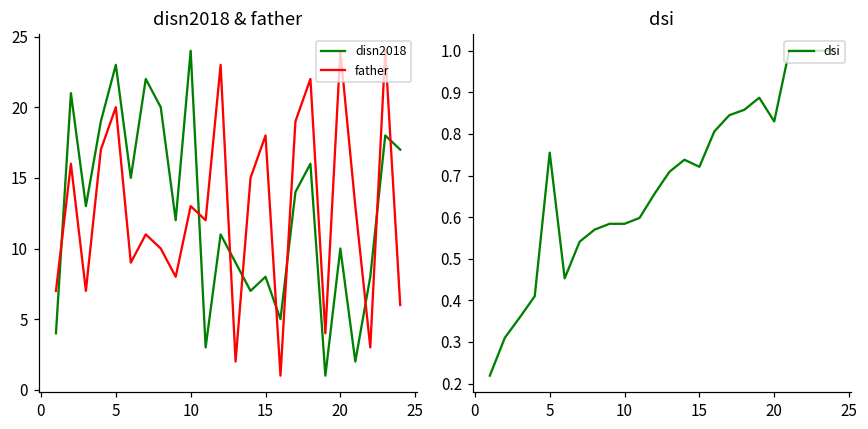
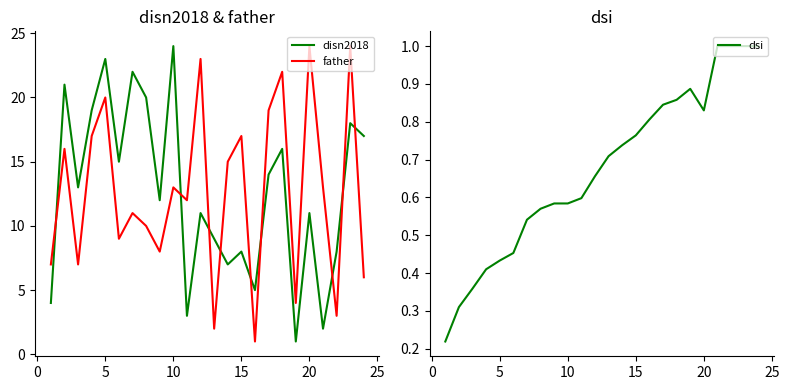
disn2018 & father, father, 15: 18 -> 17
disn2018 & father, disn2018, 20: 10 -> 11
dsi, 5: 0.76 -> 0.43
dsi, 15: 0.72 -> 0.76
